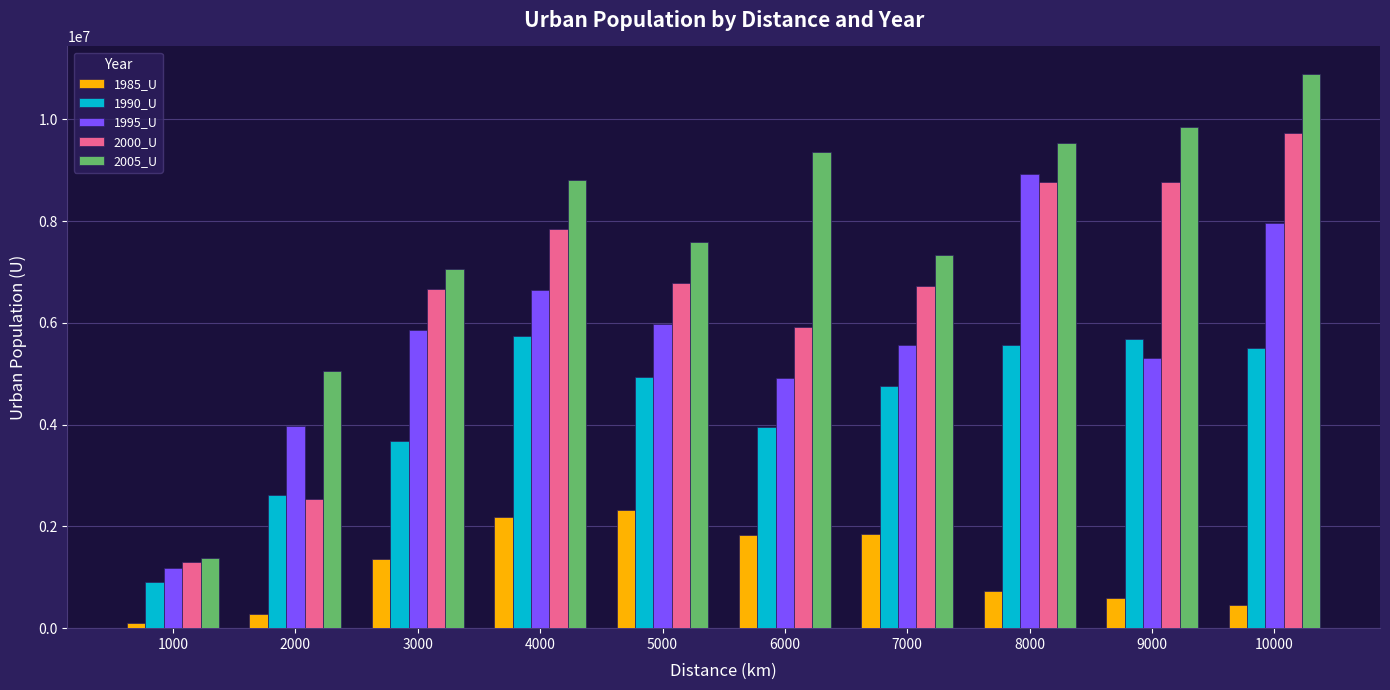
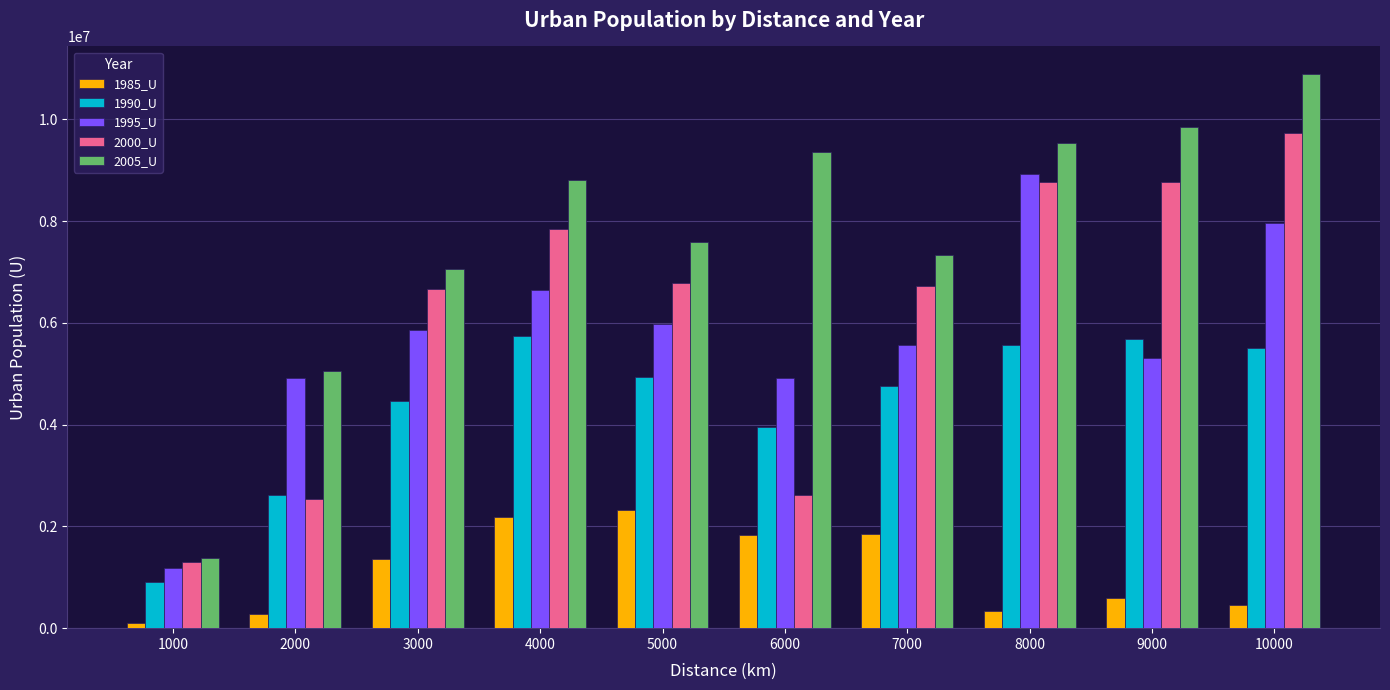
1995_U, 2000: 4000000 -> 4900000
1990_U, 3000: 3700000 -> 4500000
2000_U, 6000: 5900000 -> 2600000
1985_U, 8000: 700000 -> 300000
